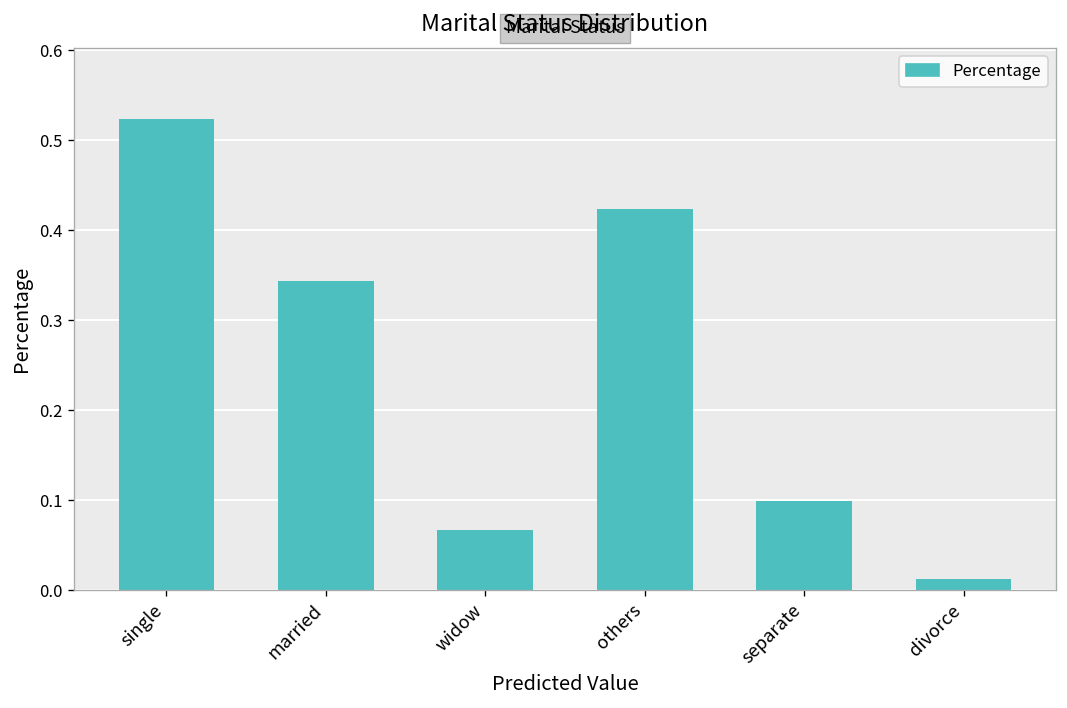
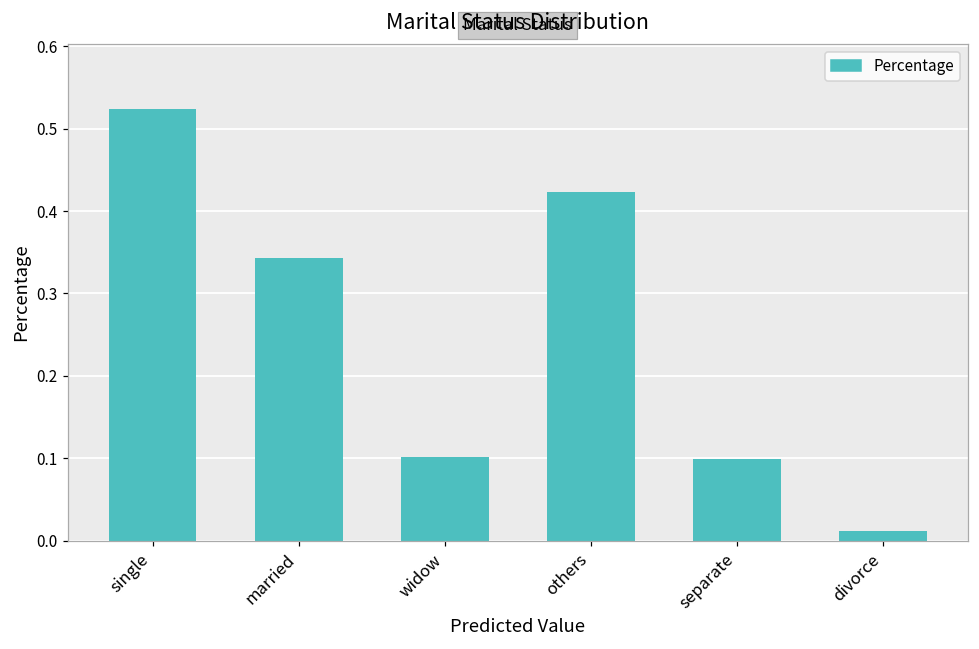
widow: 0.07 -> 0.10
